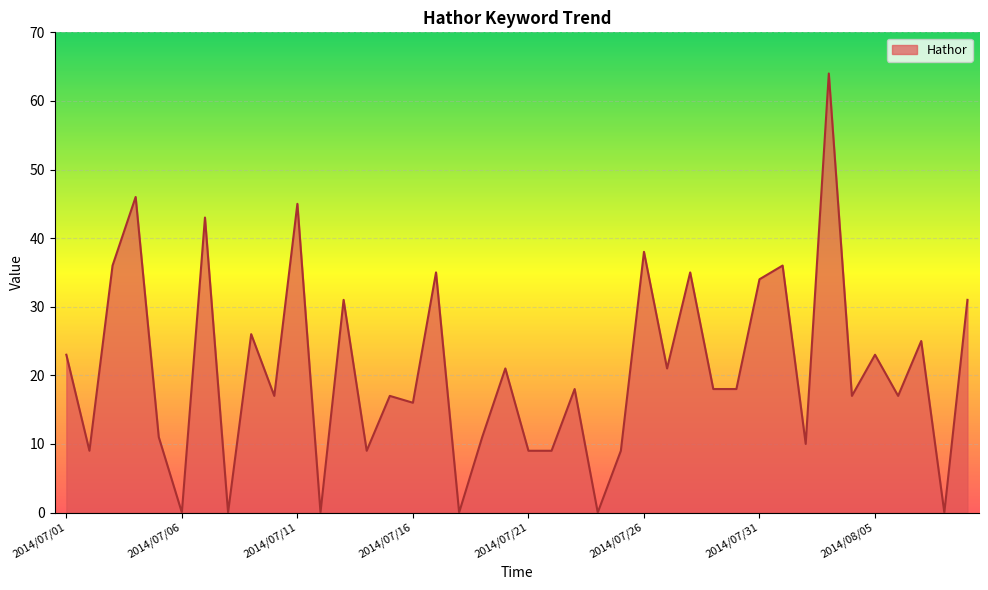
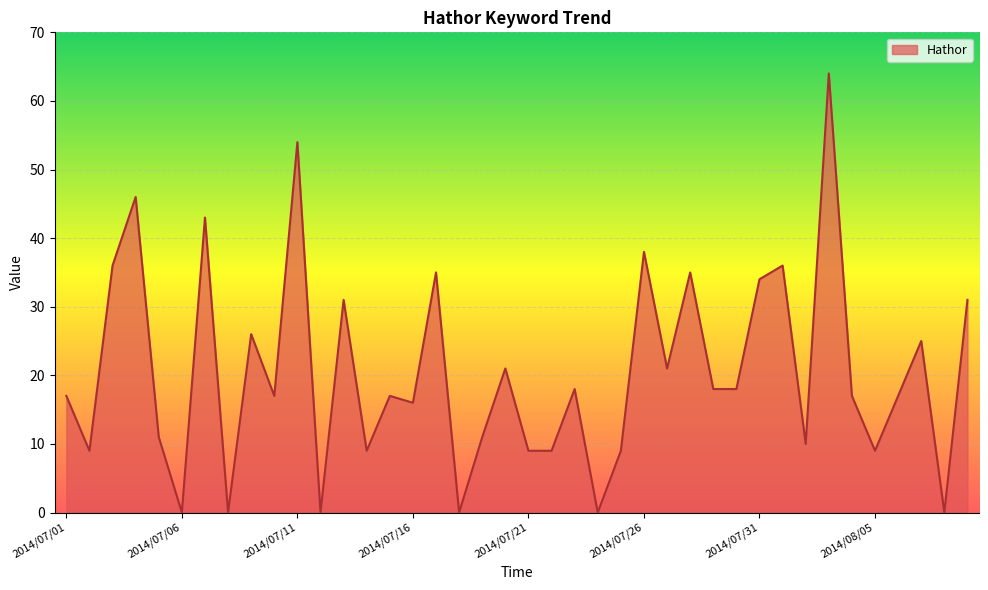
2014/07/01: 23 -> 17
2014/07/11: 45 -> 54
2014/08/05: 23 -> 9
